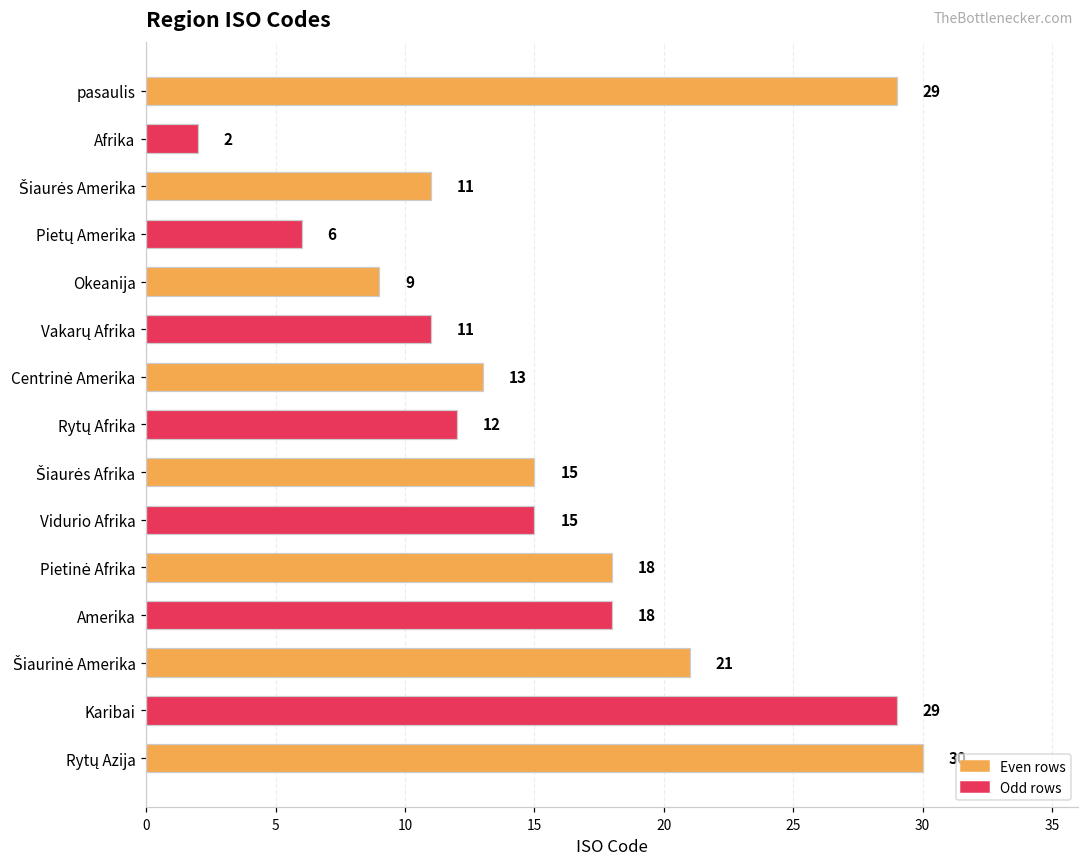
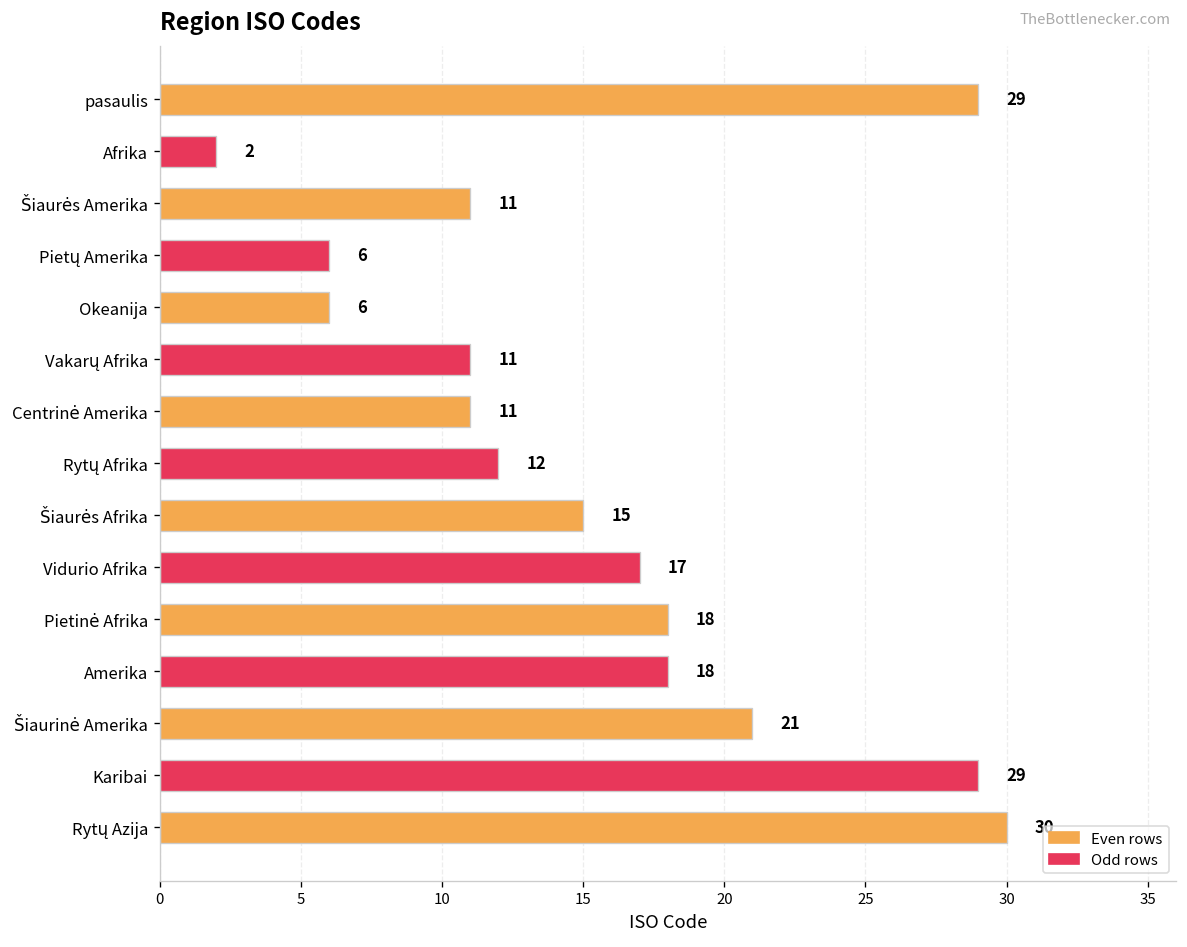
Okeanija: 9 -> 6
Centrinė Amerika: 13 -> 11
Vidurio Afrika: 15 -> 17
